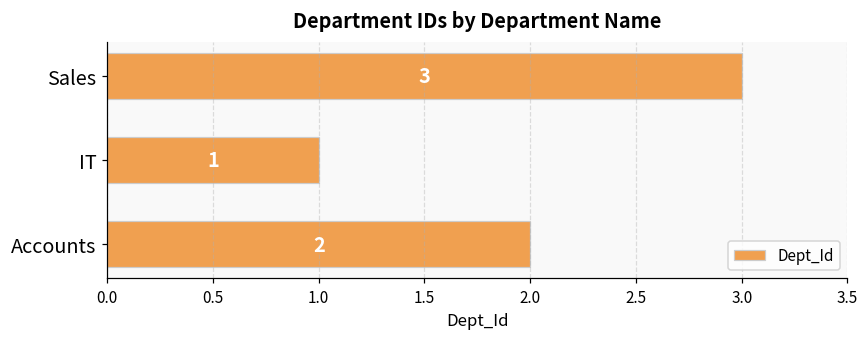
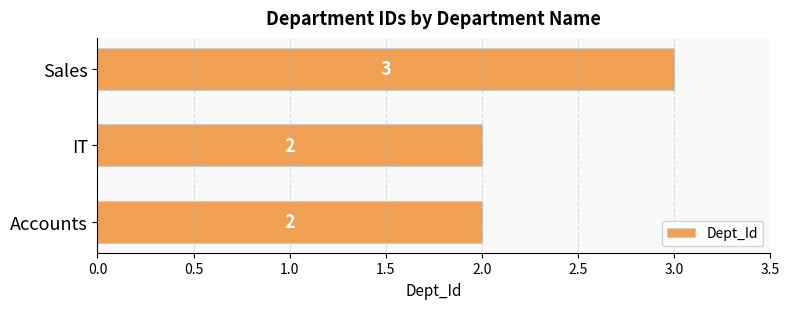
IT: 1 -> 2
